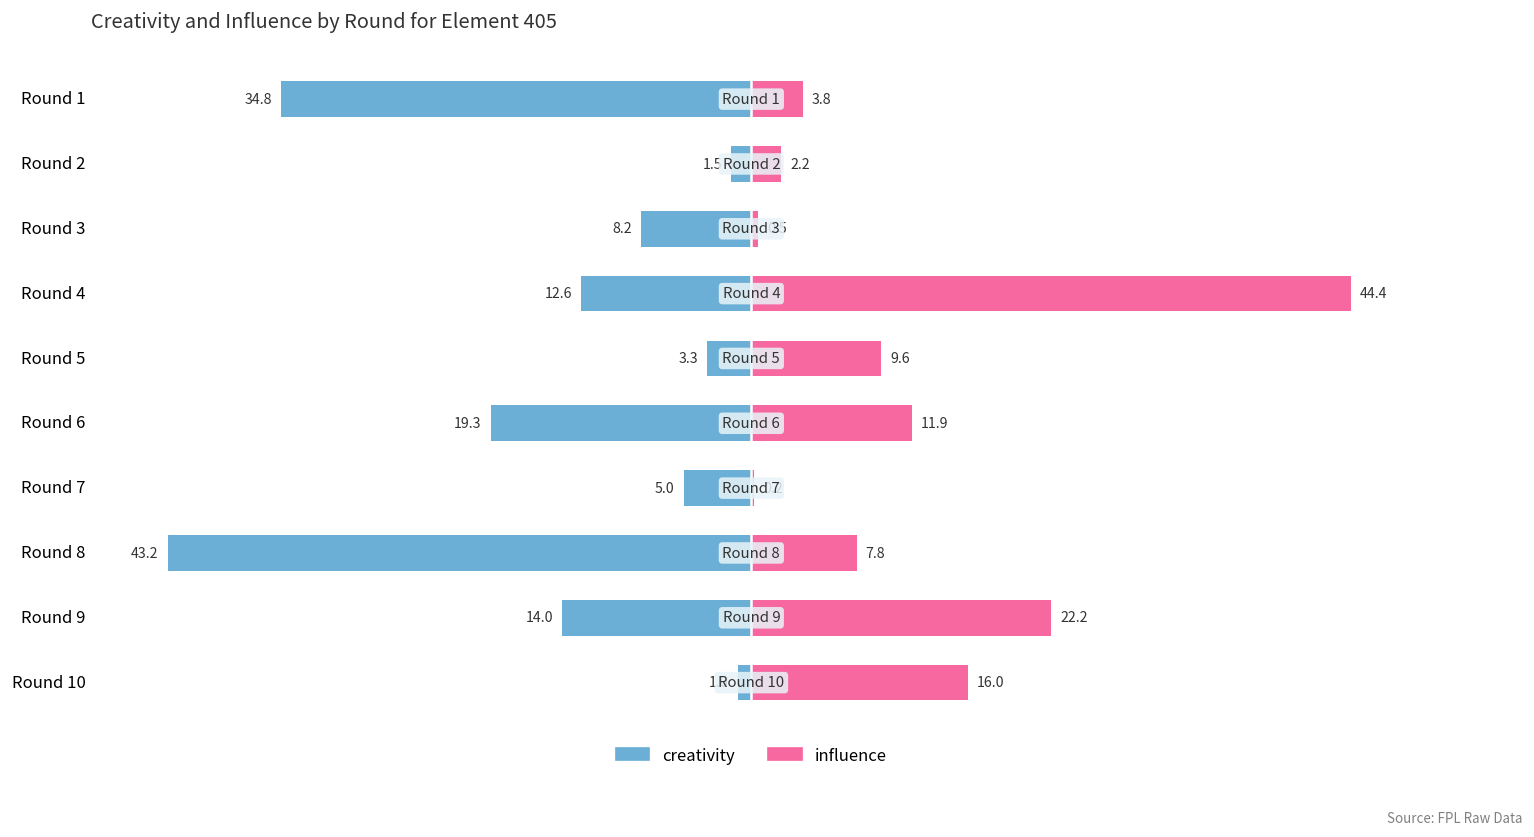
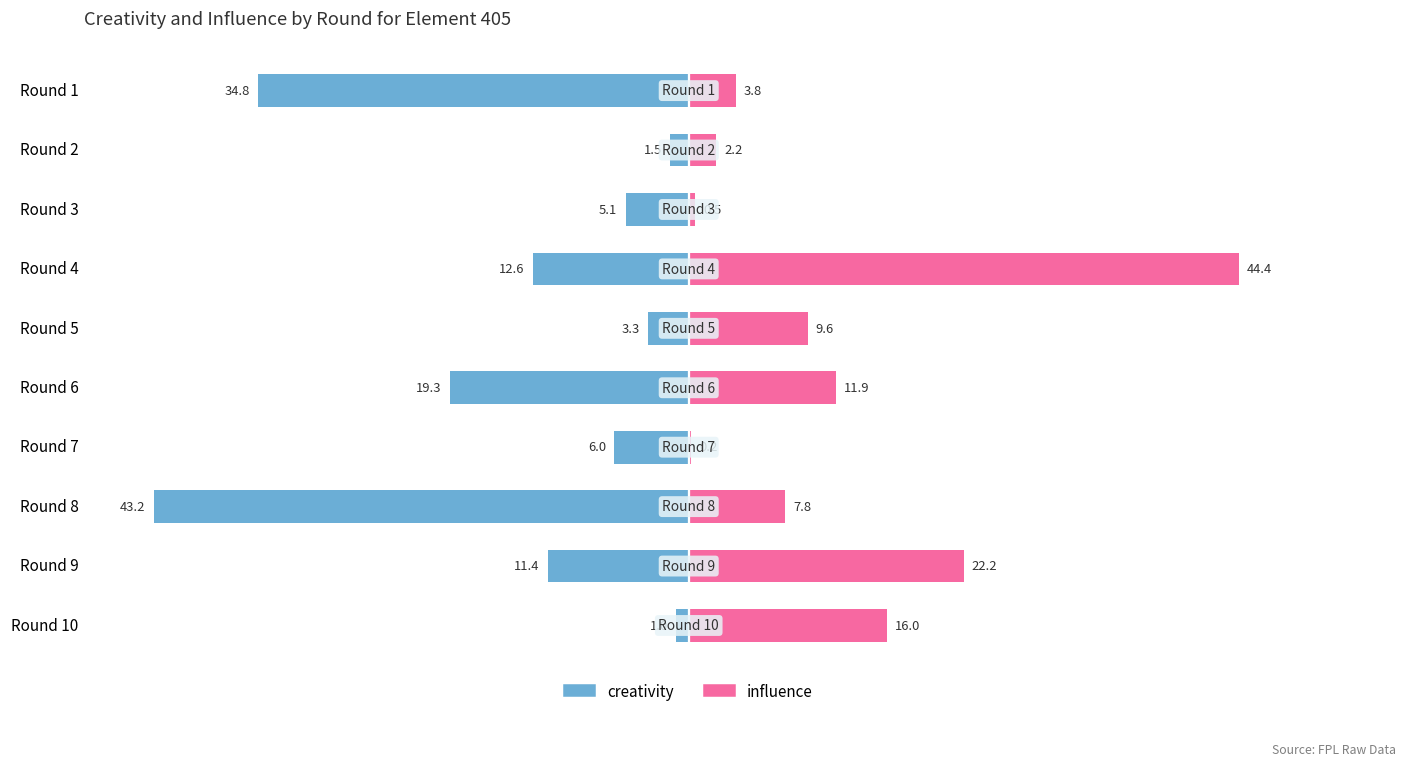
creativity, Round 3: 8.2 -> 5.1
creativity, Round 7: 5.0 -> 6.0
creativity, Round 9: 14.0 -> 11.4
